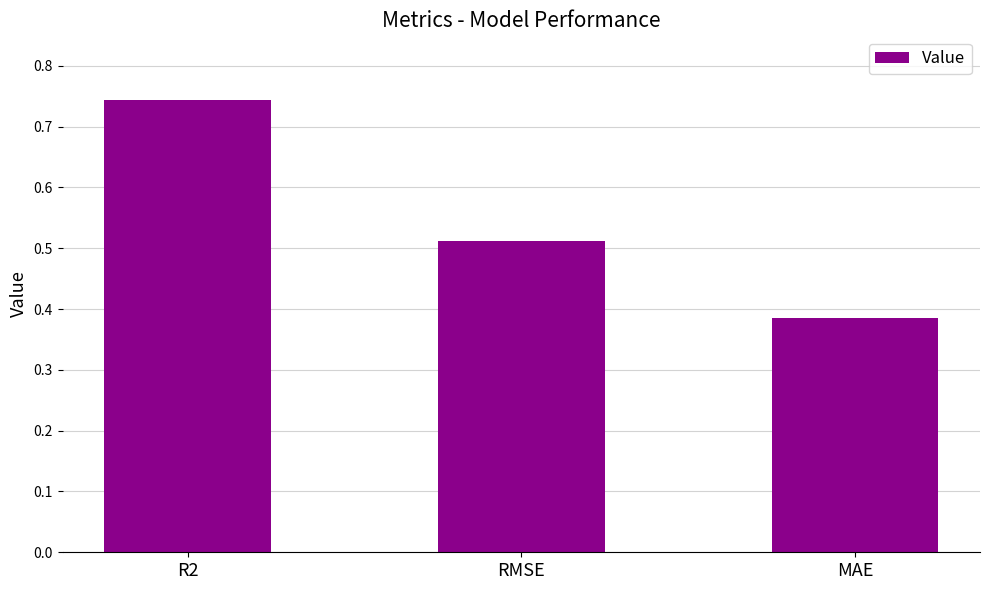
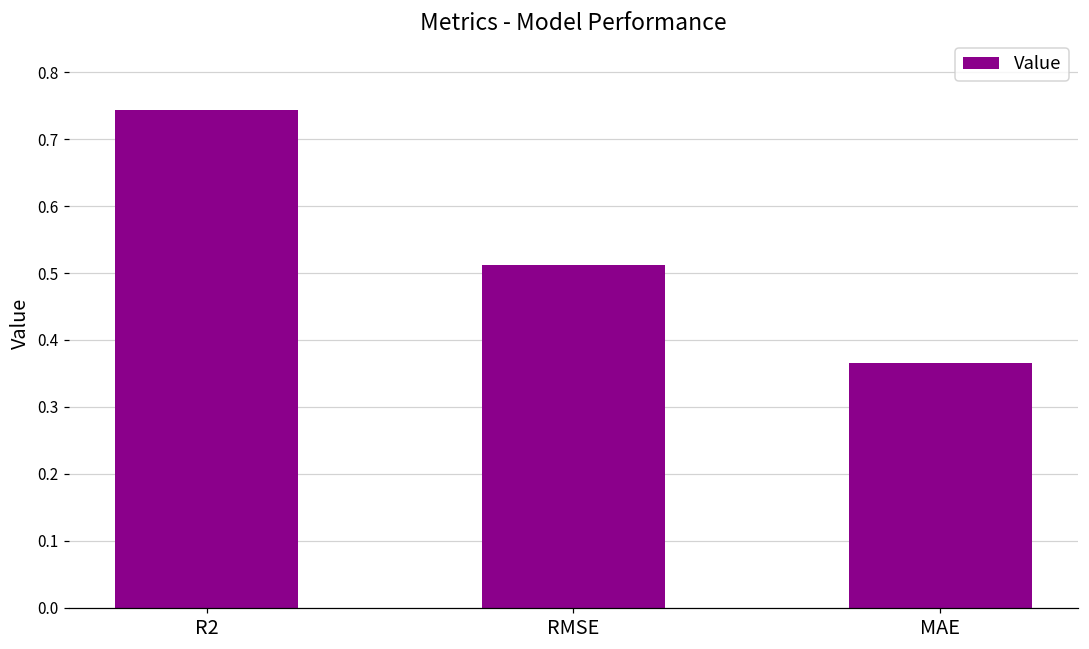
MAE: 0.39 -> 0.37
